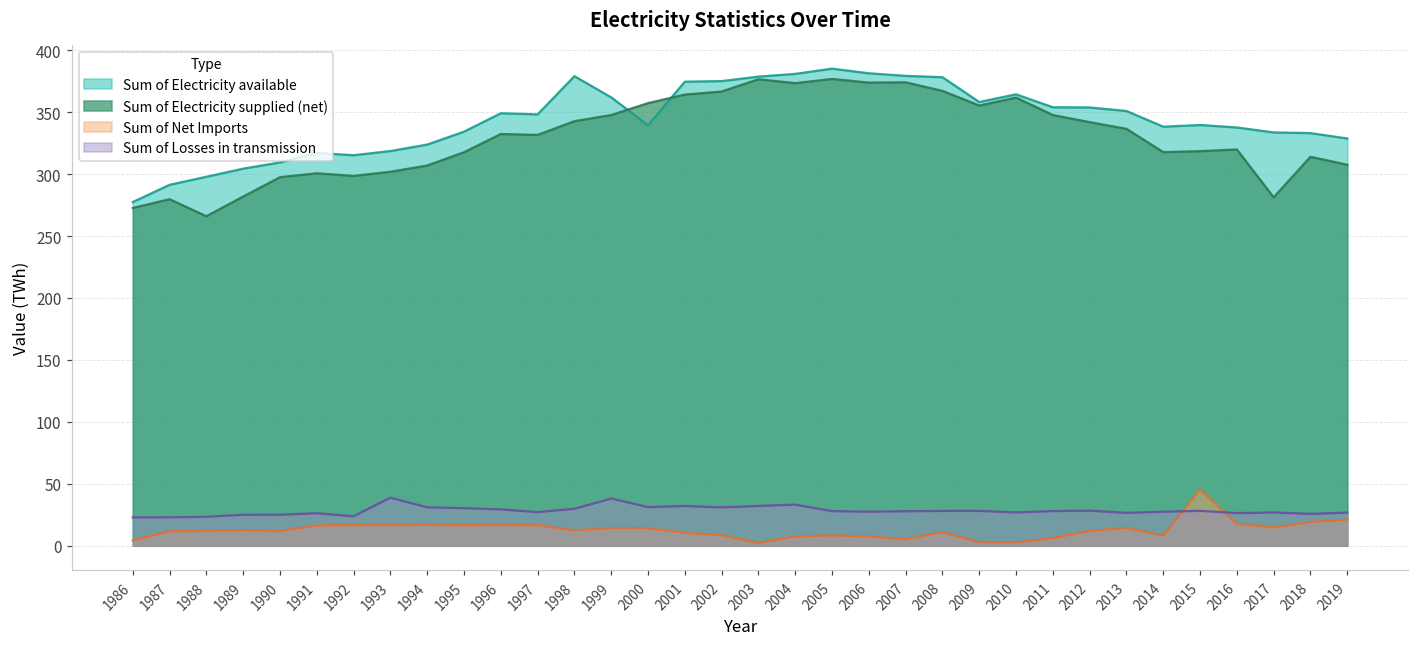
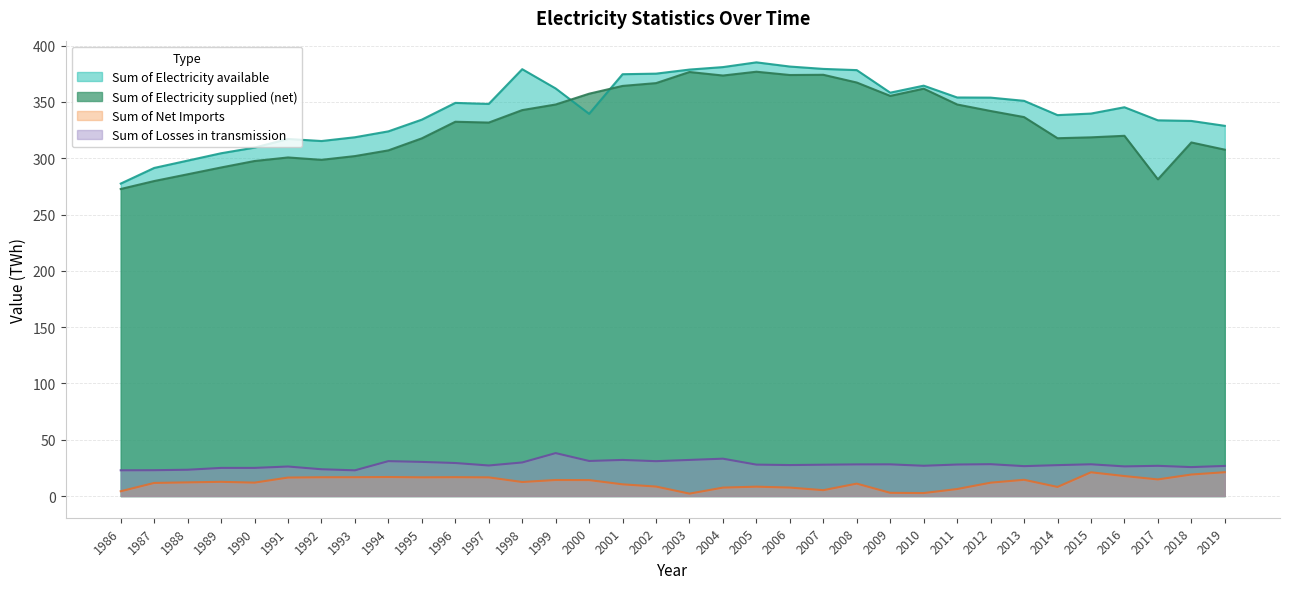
Sum of Electricity supplied (net), 1988: 266 -> 286
Sum of Electricity supplied (net), 1989: 282 -> 292
Sum of Losses in transmission, 1993: 39 -> 23
Sum of Net Imports, 2015: 45 -> 21
Sum of Electricity available, 2016: 338 -> 345
